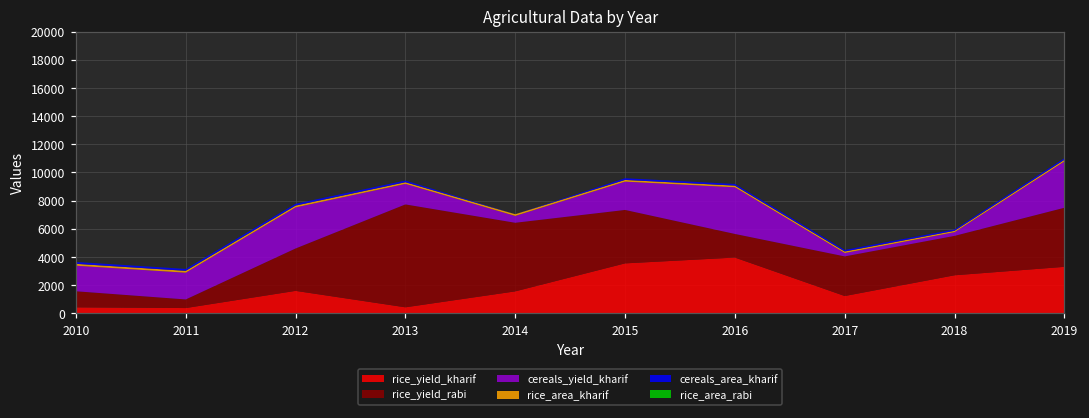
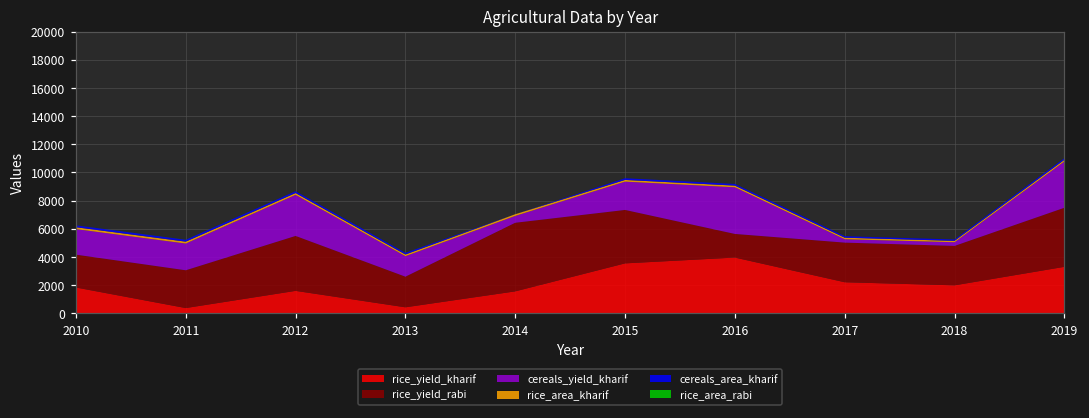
rice_yield_kharif, 2010: 400 -> 1800
rice_yield_rabi, 2010: 1100 -> 2300
rice_yield_rabi, 2011: 600 -> 2700
rice_yield_rabi, 2012: 3000 -> 3900
rice_yield_rabi, 2013: 7300 -> 2200
rice_yield_kharif, 2017: 1200 -> 2200
rice_yield_kharif, 2018: 2700 -> 2000
